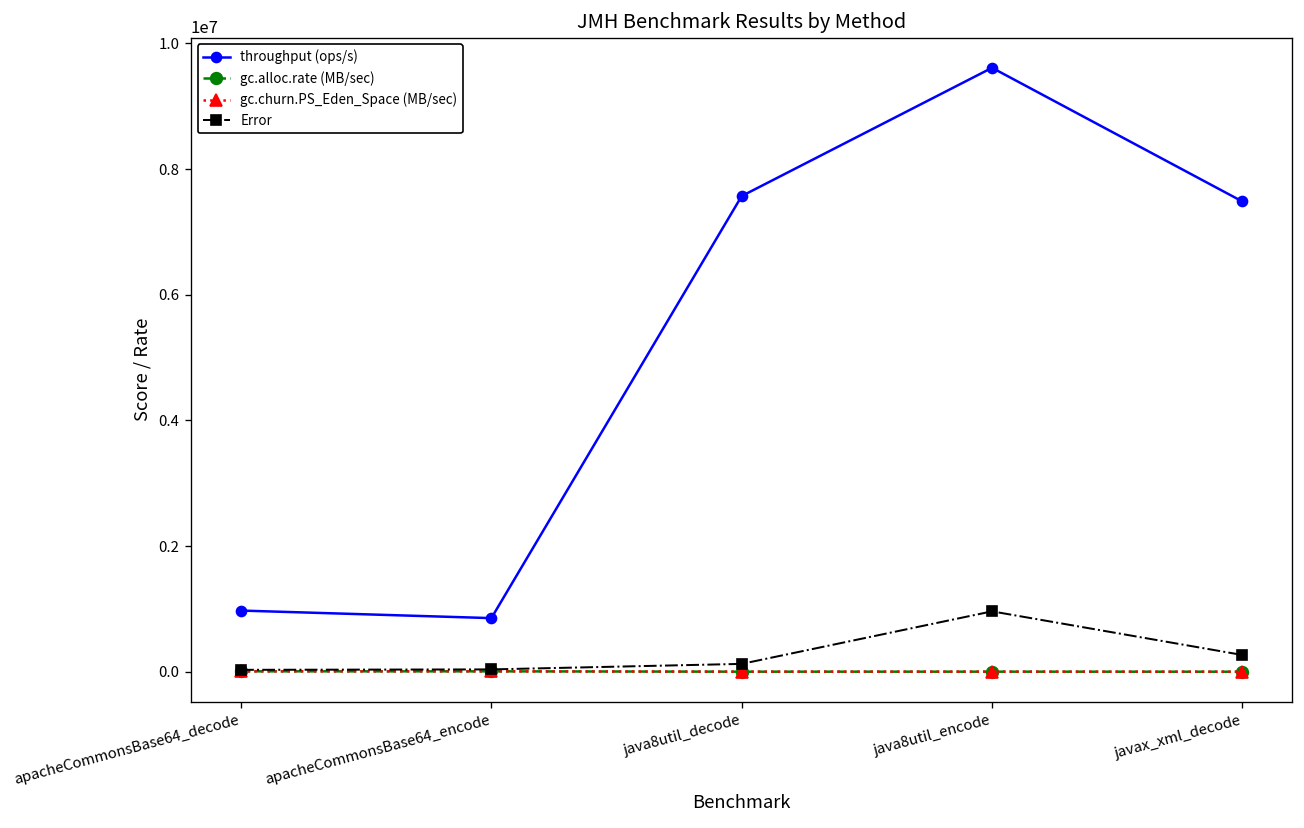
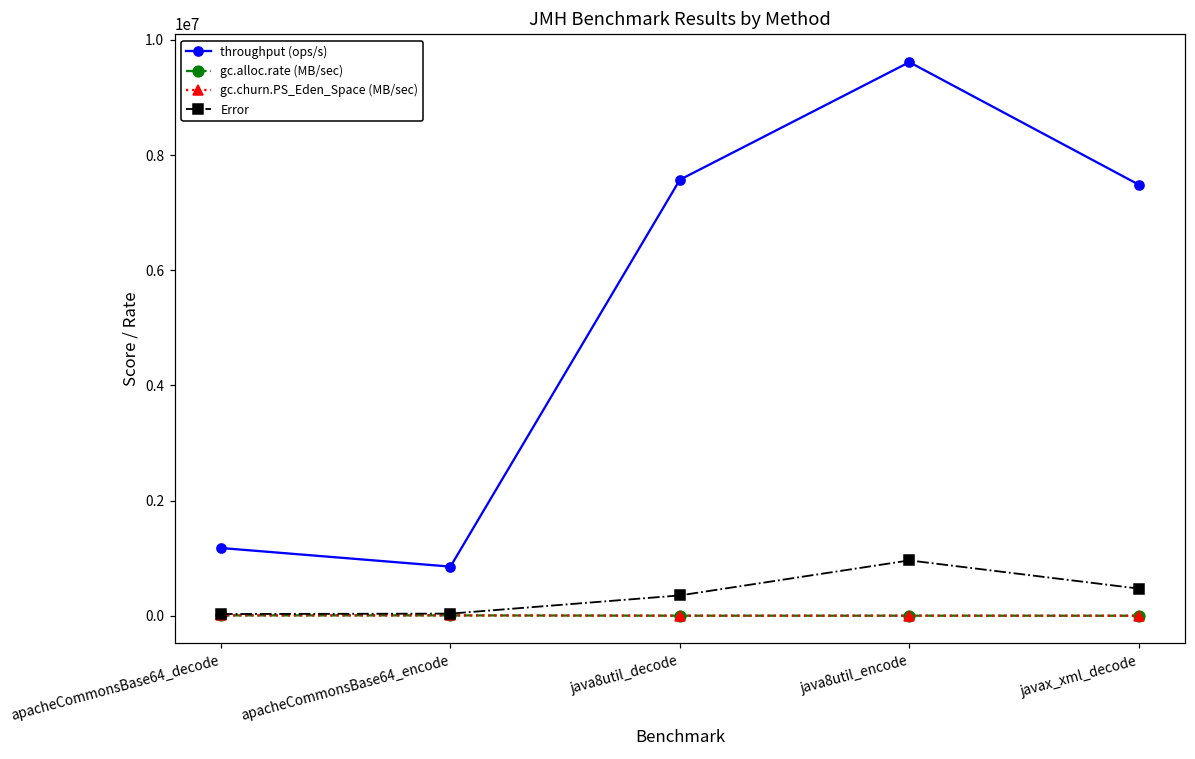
throughput (ops/s), apacheCommonsBase64_decode: 1000000 -> 1200000
Error, java8util_decode: 100000 -> 400000
Error, javax_xml_decode: 300000 -> 500000
